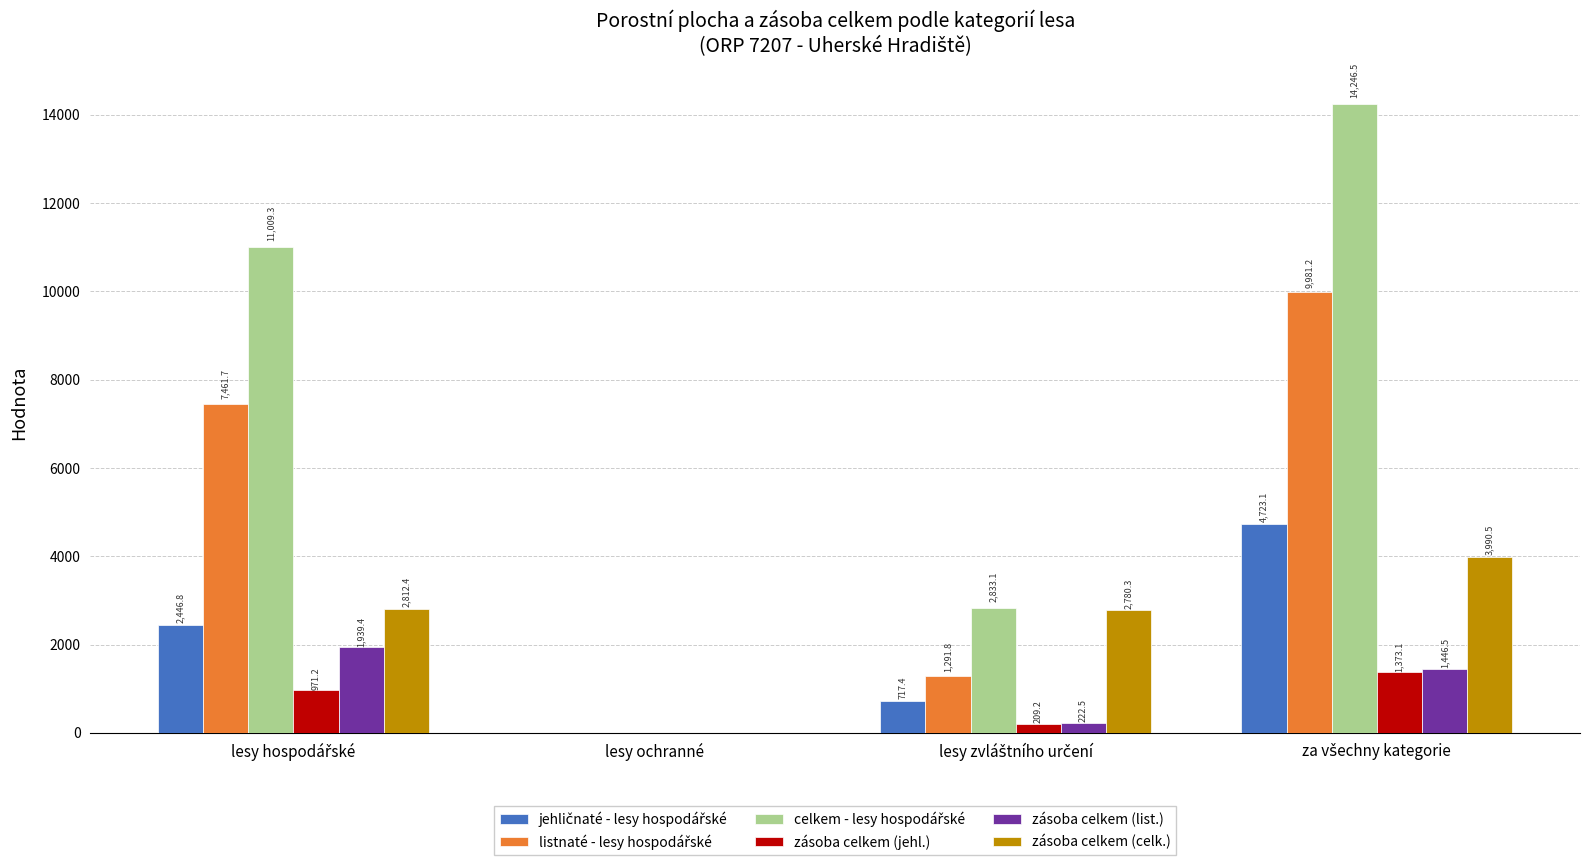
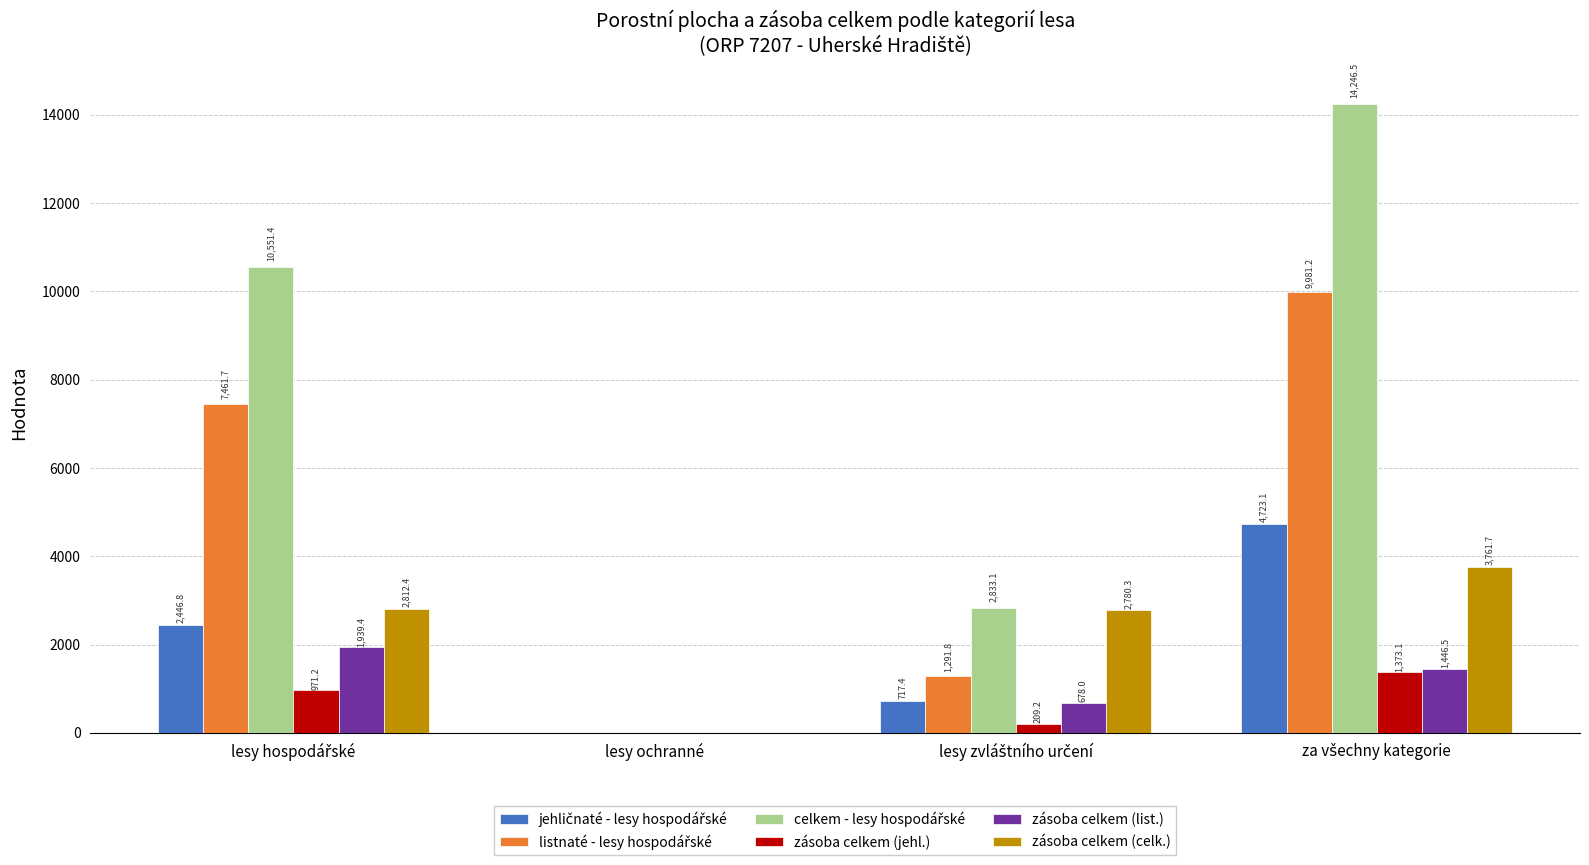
celkem - lesy hospodářské, lesy hospodářské: 11,009.3 -> 10,551.4
zásoba celkem (list.), lesy zvláštního určení: 222.5 -> 678.0
zásoba celkem (celk.), za všechny kategorie: 3,990.5 -> 3,761.7
